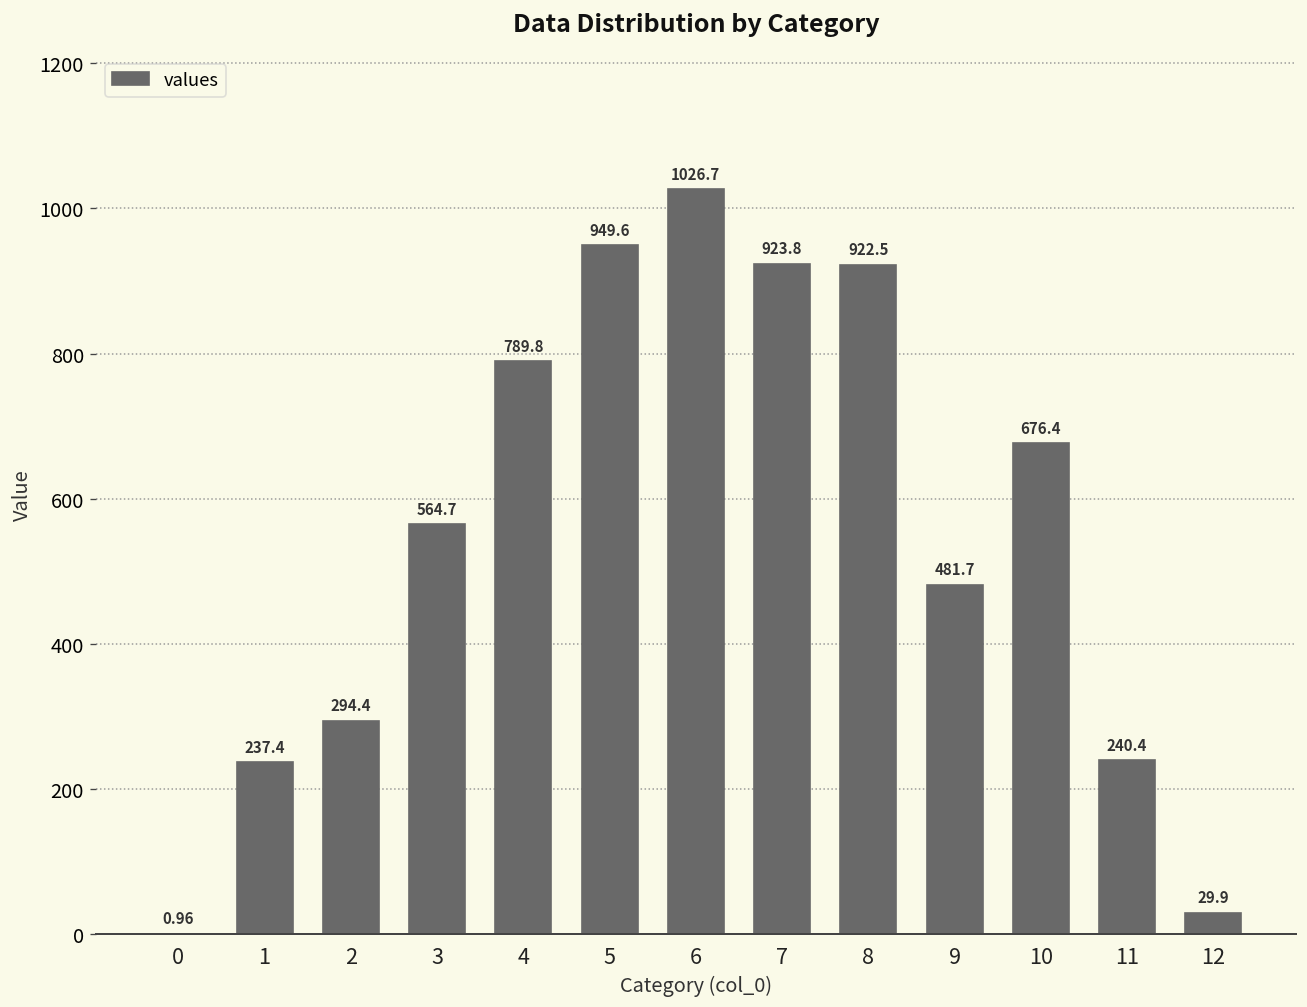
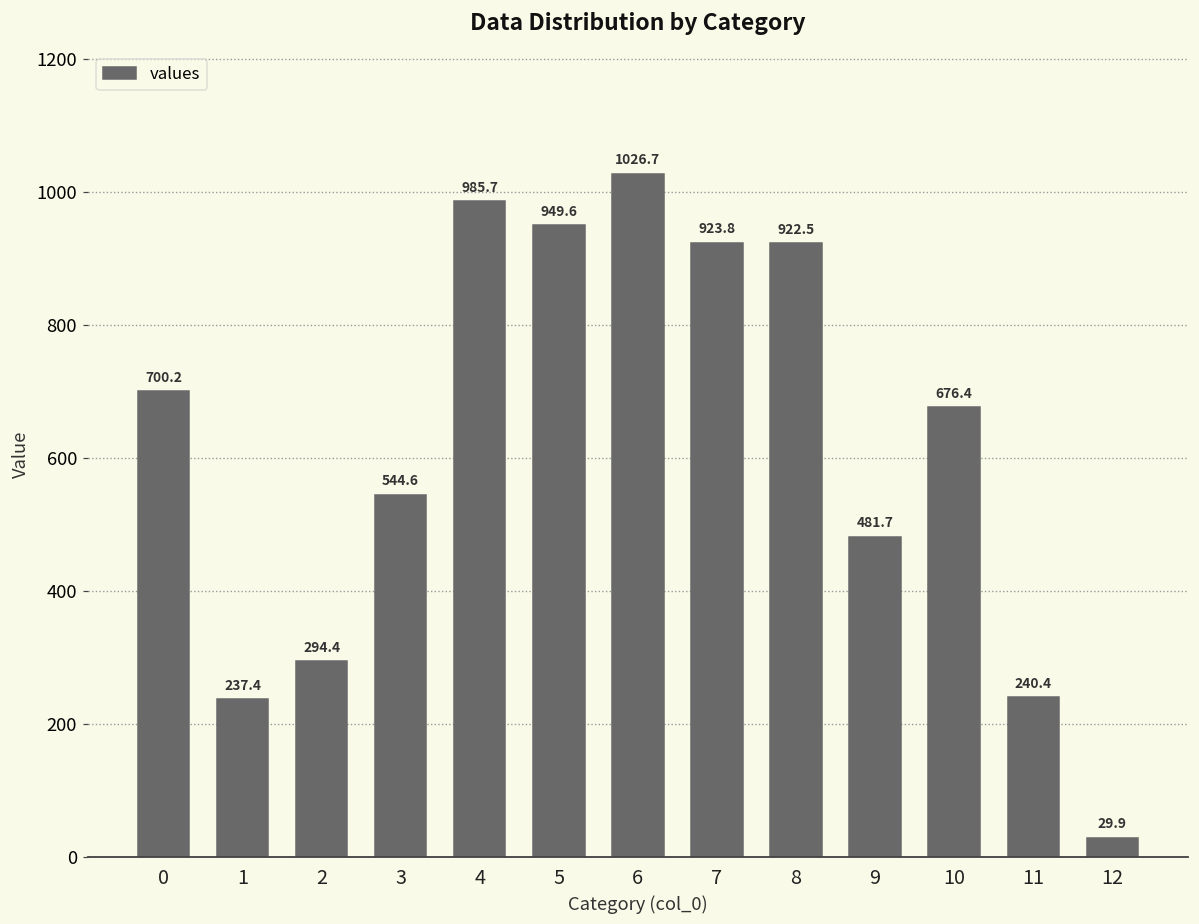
0: 0.96 -> 700.2
3: 564.7 -> 544.6
4: 789.8 -> 985.7
